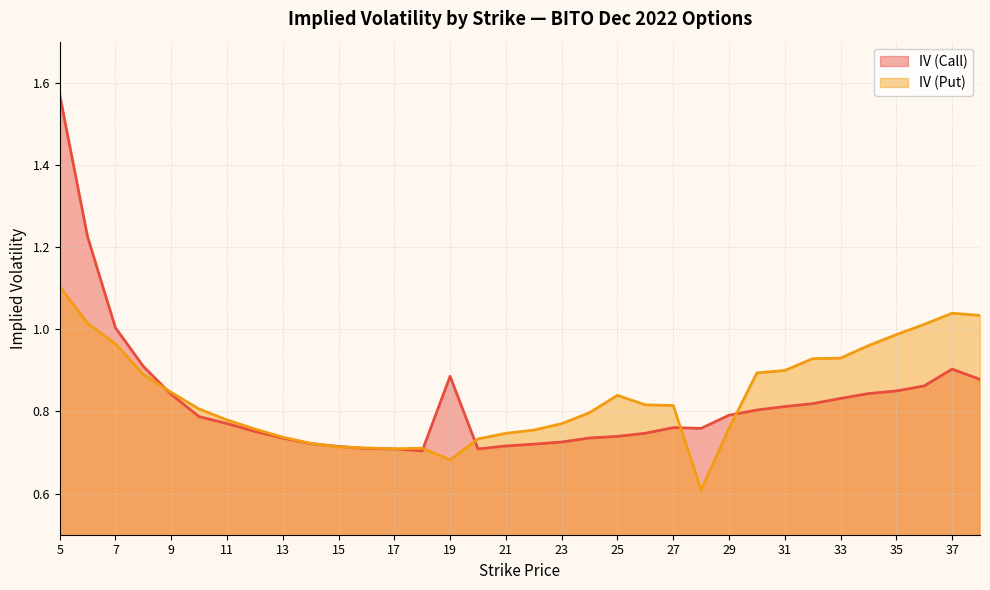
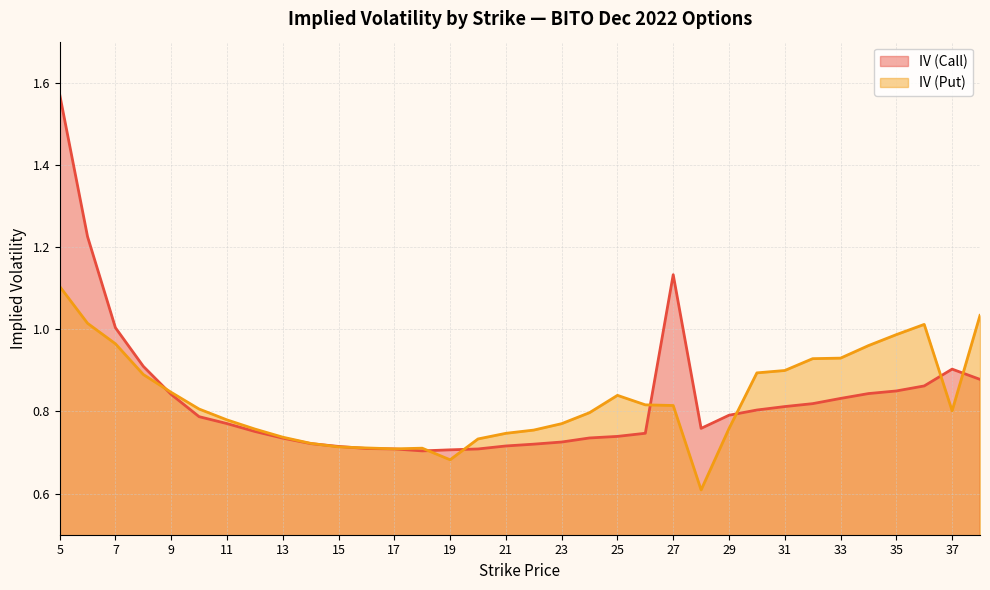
IV (Call), 19: 0.89 -> 0.71
IV (Call), 27: 0.76 -> 1.13
IV (Put), 37: 1.04 -> 0.80
